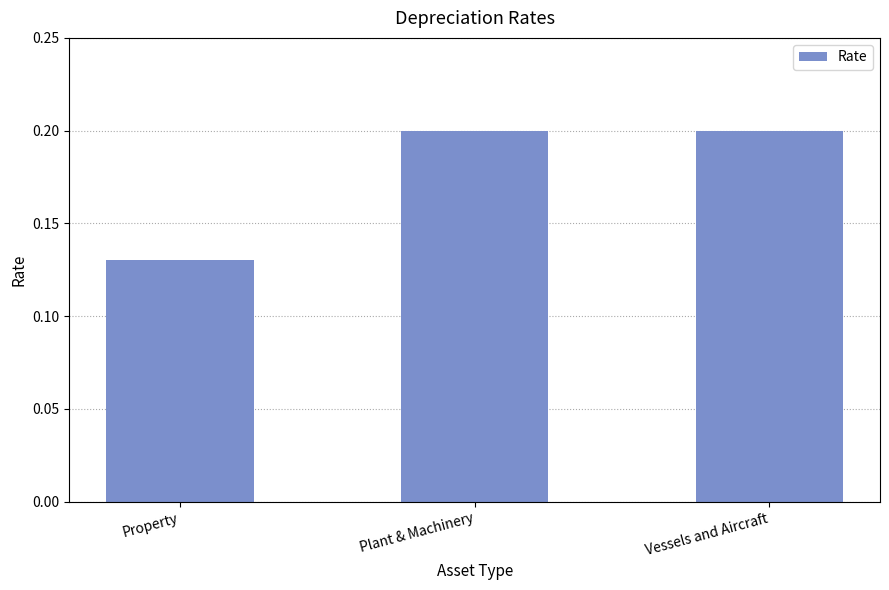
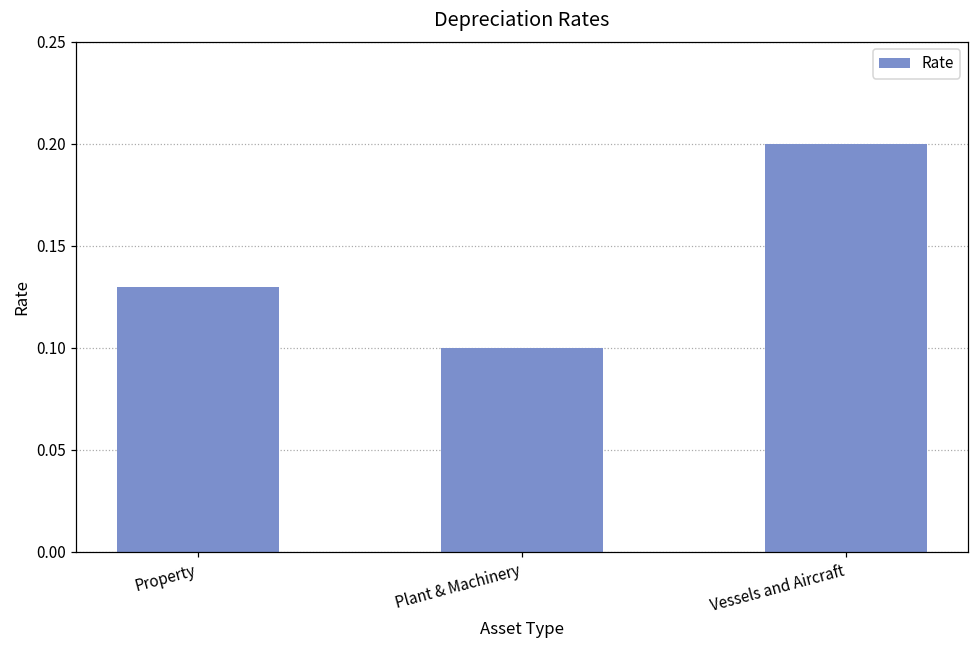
Plant & Machinery: 0.2 -> 0.1
